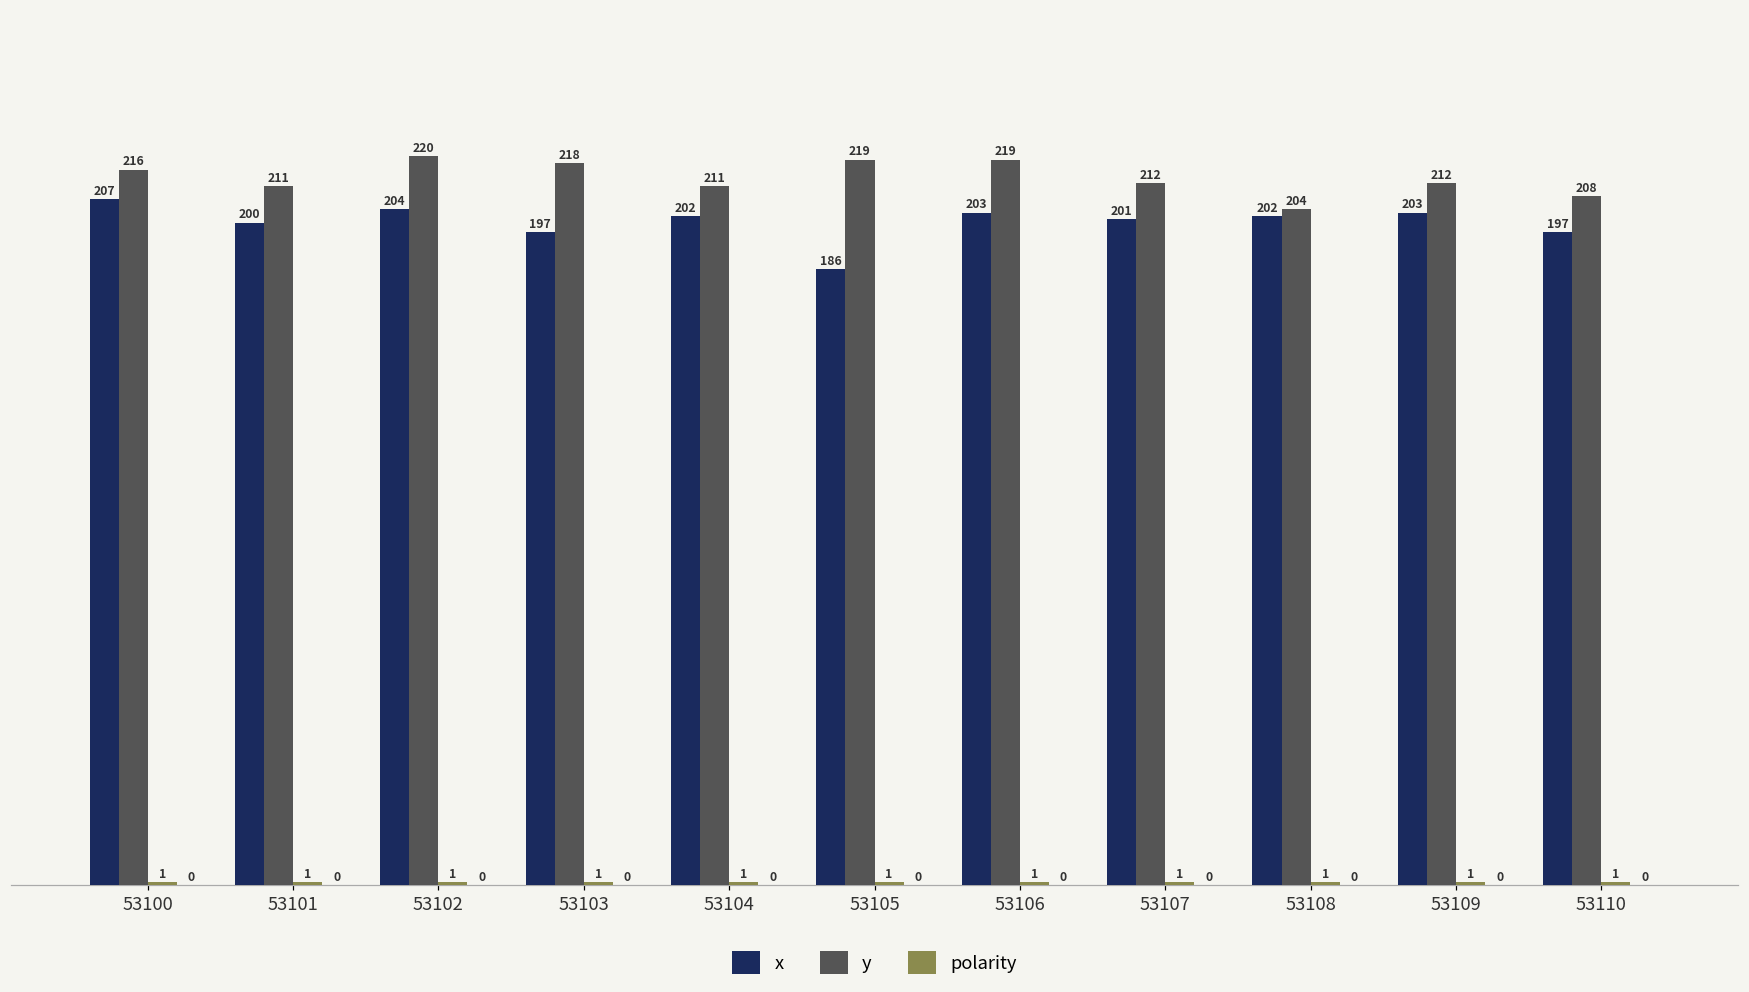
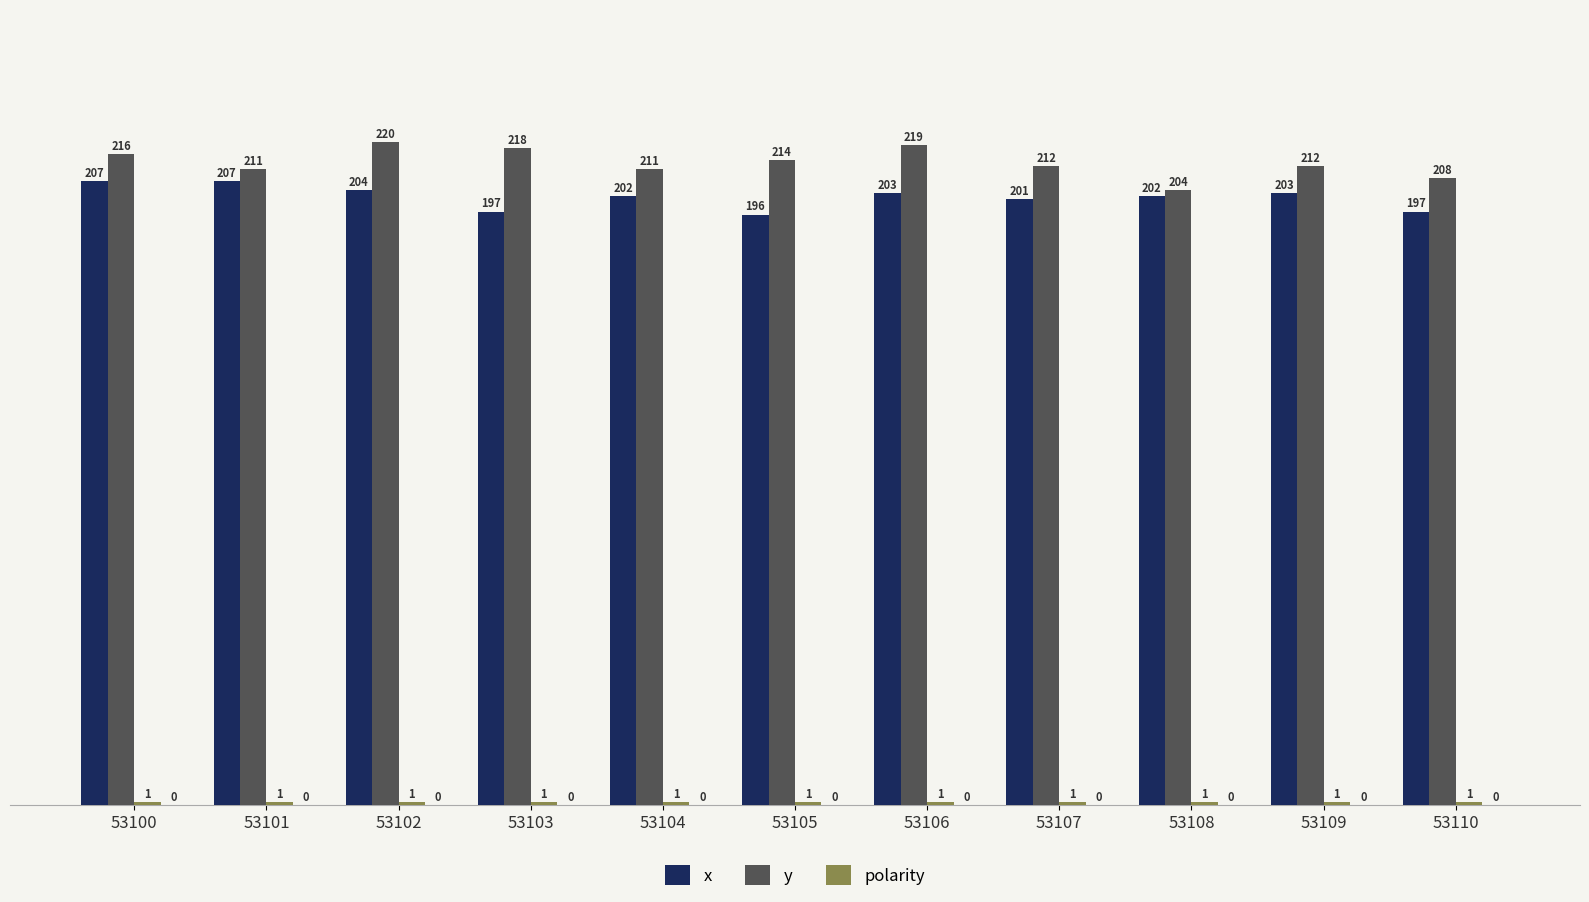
x, 53101: 200 -> 207
x, 53105: 186 -> 196
y, 53105: 219 -> 214
